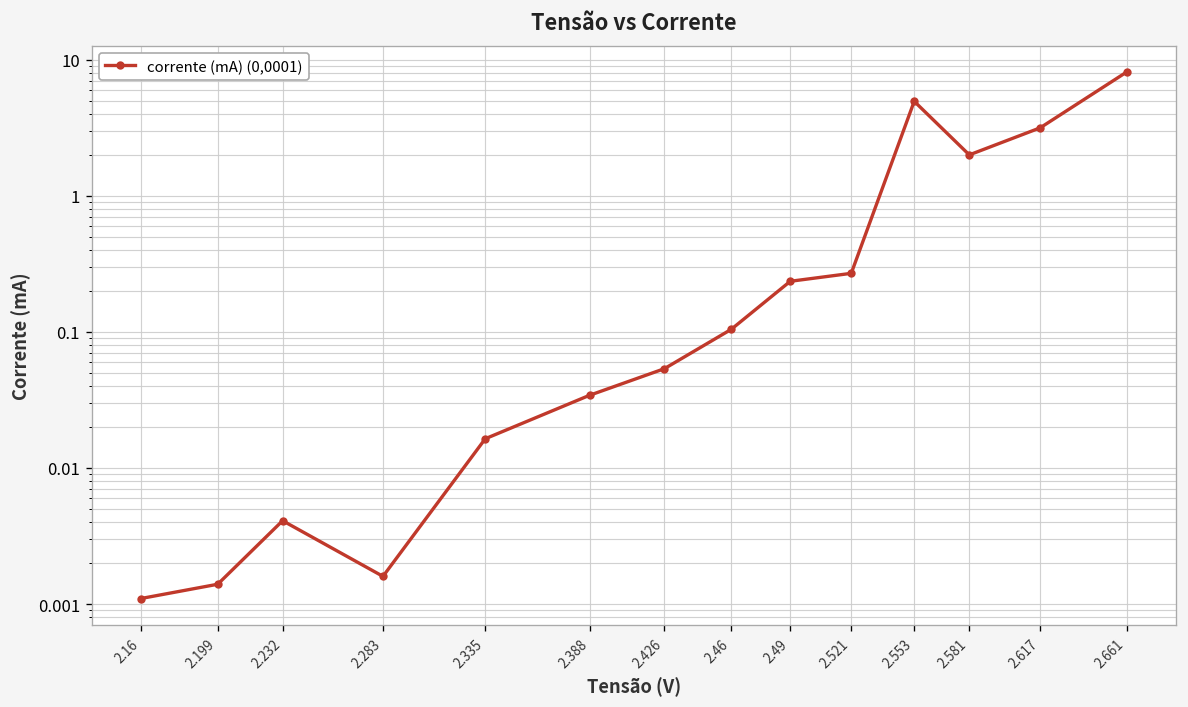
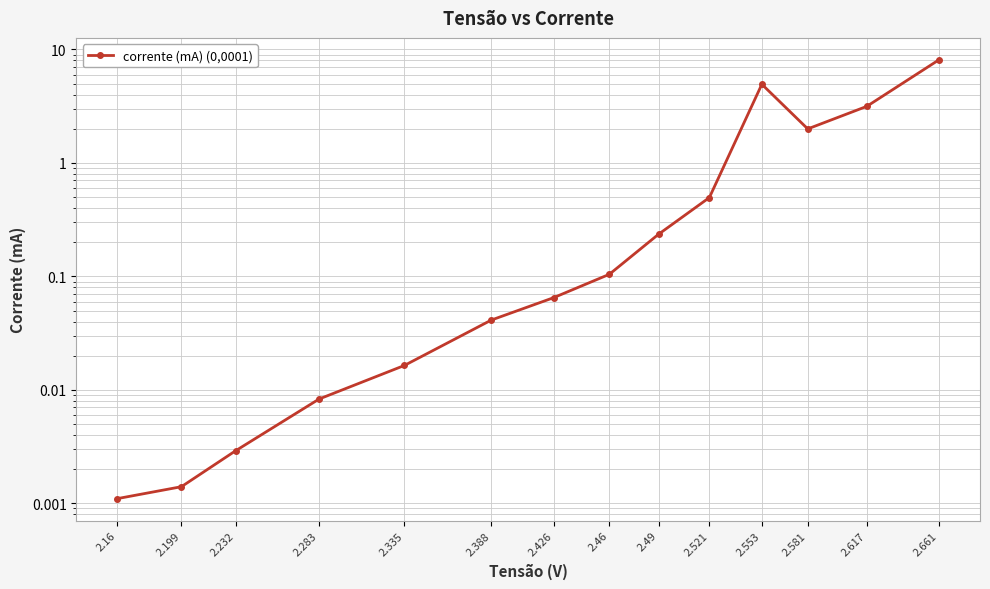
2.232: 0.0041 -> 0.0029
2.283: 0.0016 -> 0.008
2.388: 0.034 -> 0.041
2.426: 0.05 -> 0.06
2.521: 0.27 -> 0.5
